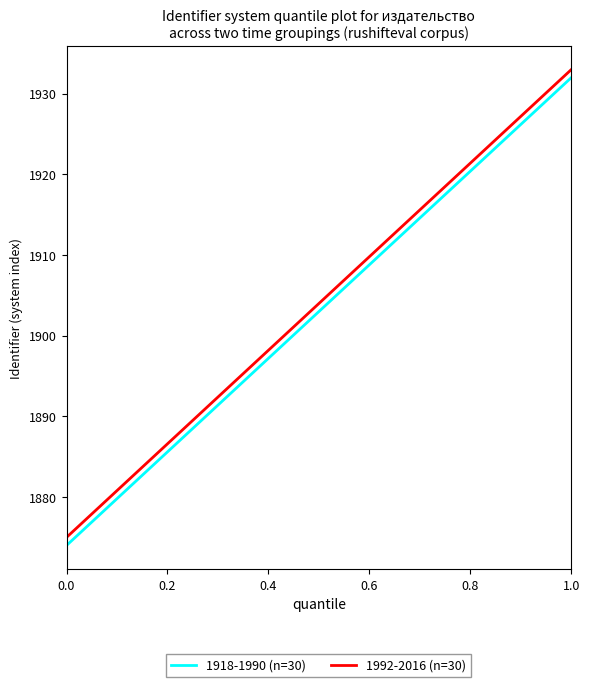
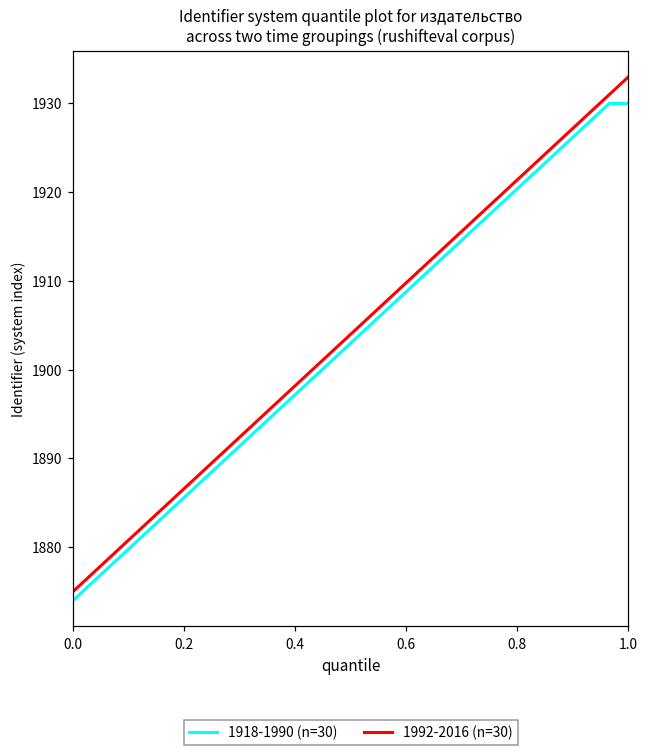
1918-1990 (n=30), 1.0: 1932 -> 1930
